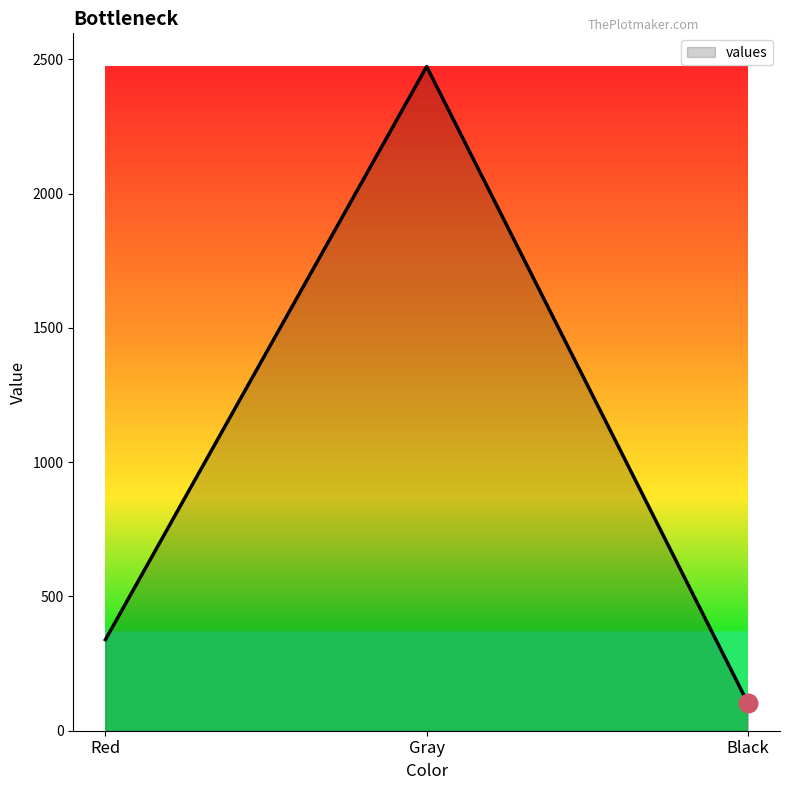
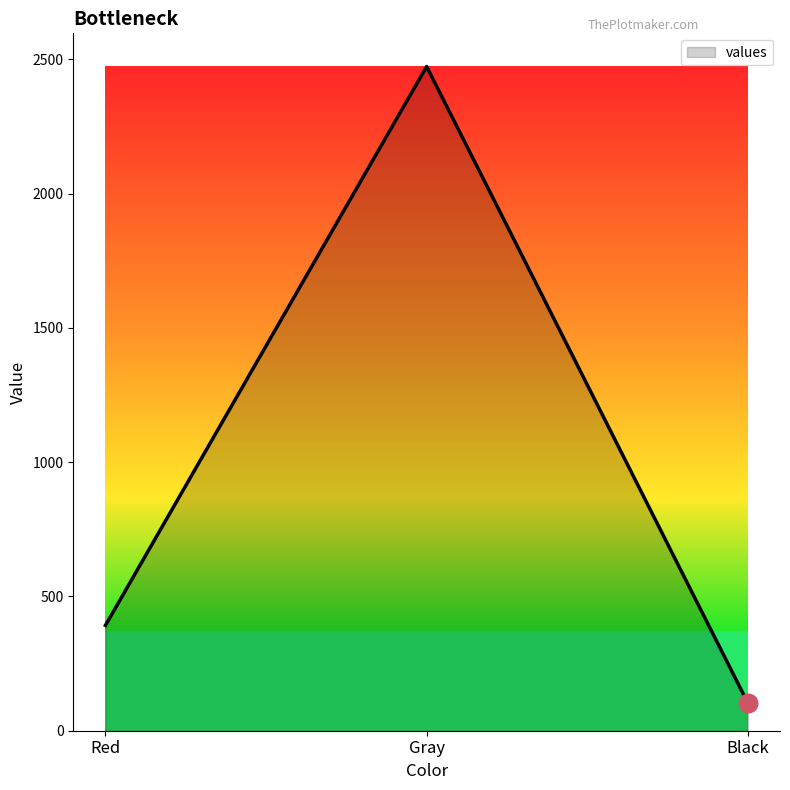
values, Red: 340 -> 390
